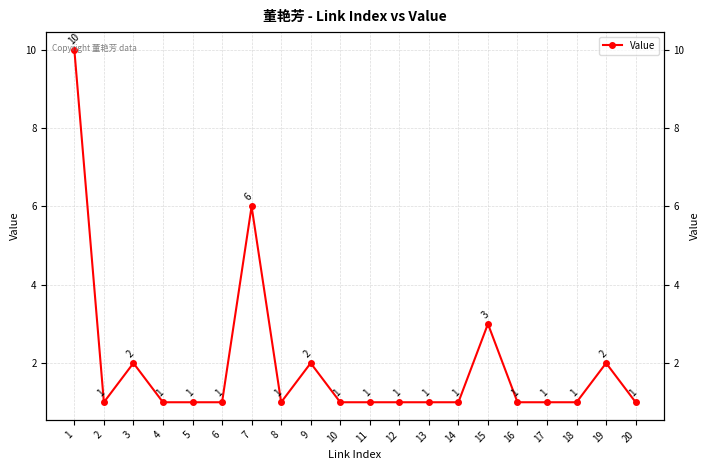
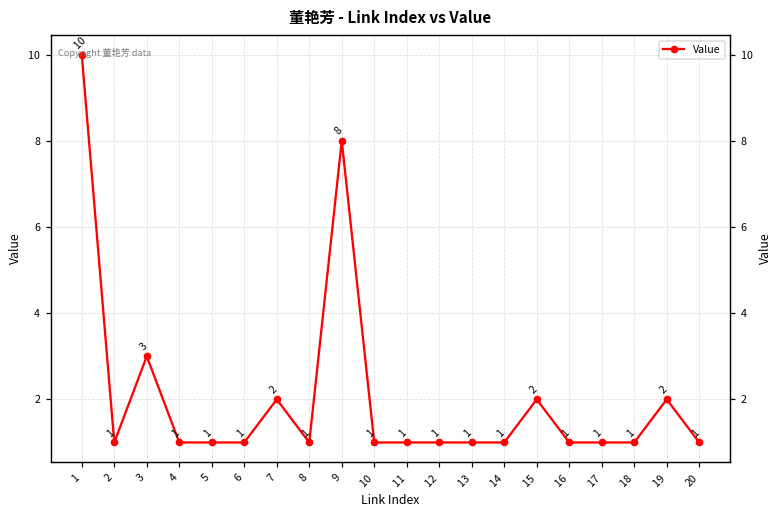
3: 2 -> 3
7: 6 -> 2
9: 2 -> 8
15: 3 -> 2
